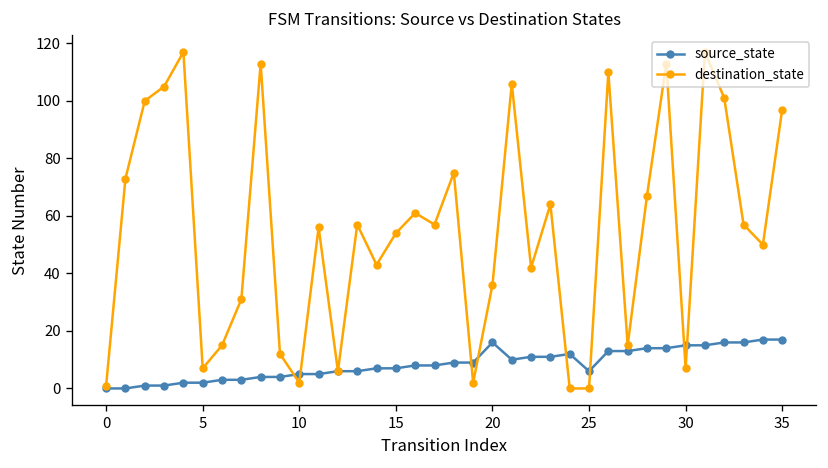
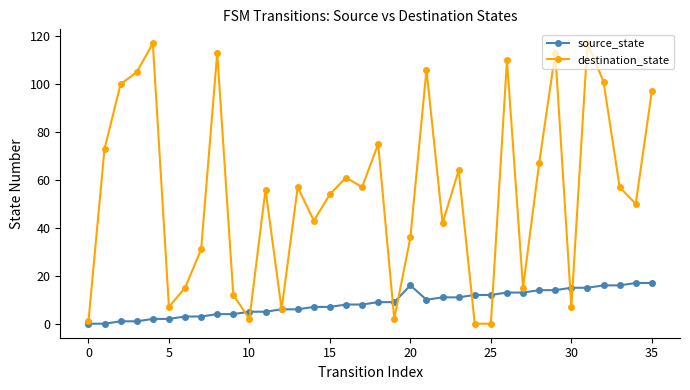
source_state, 25: 6 -> 12
